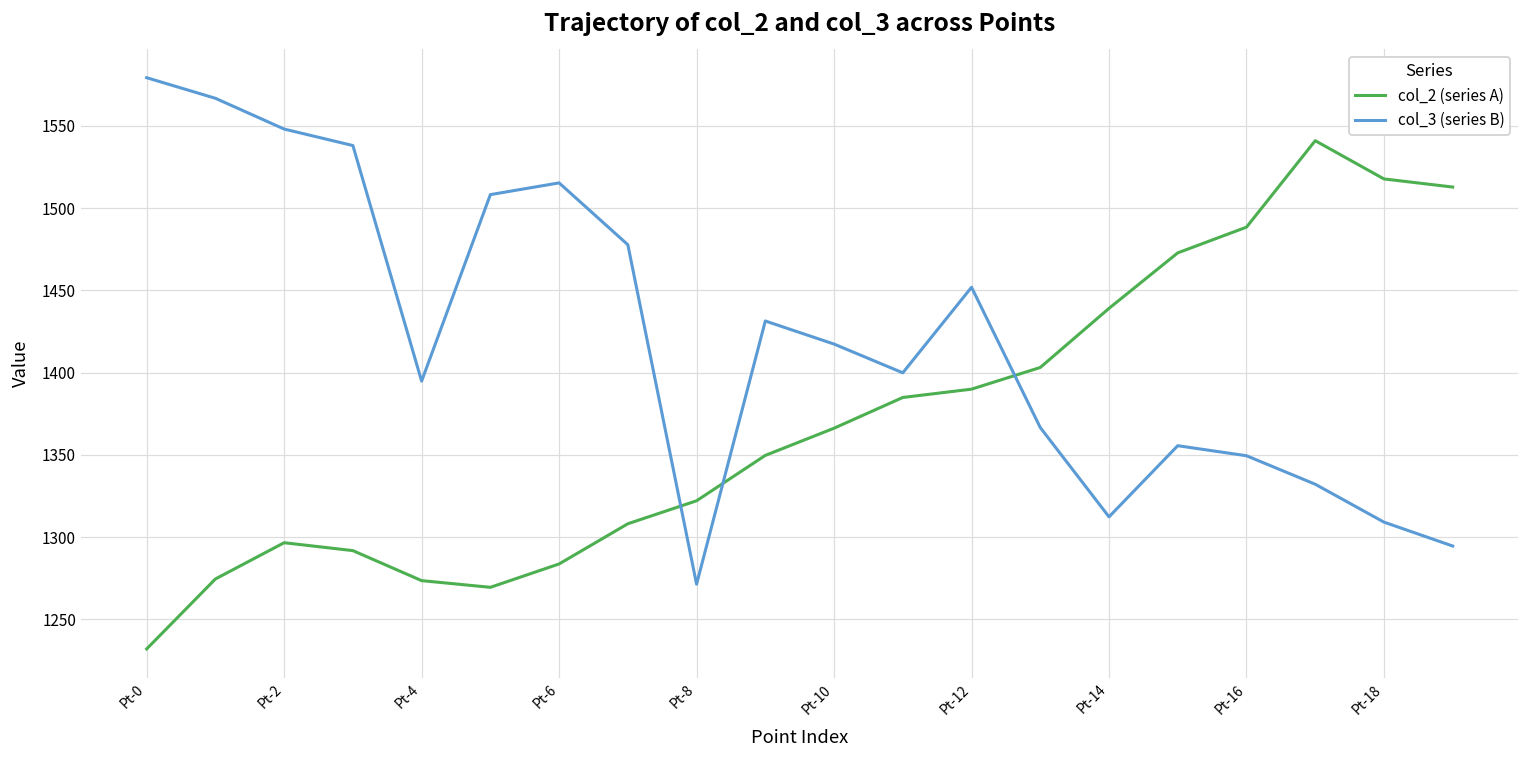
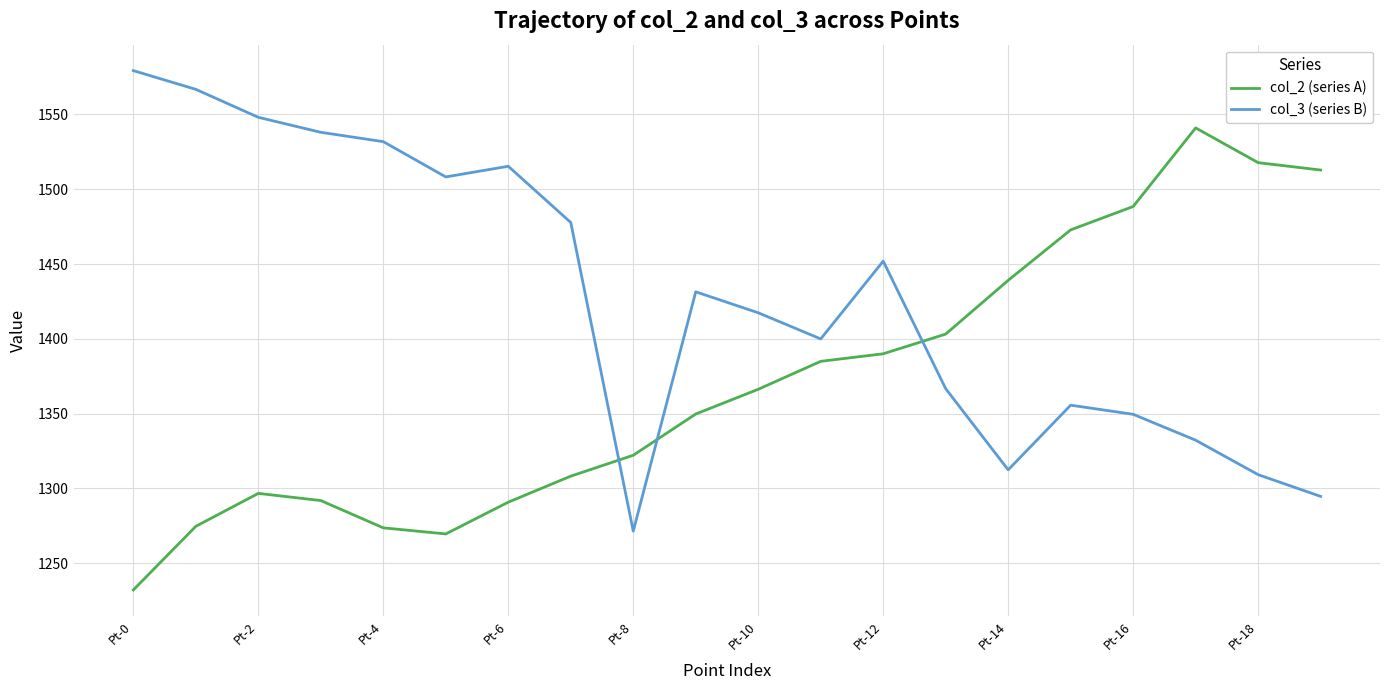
col_3 (series B), Pt-4: 1395 -> 1532
col_2 (series A), Pt-6: 1284 -> 1291
